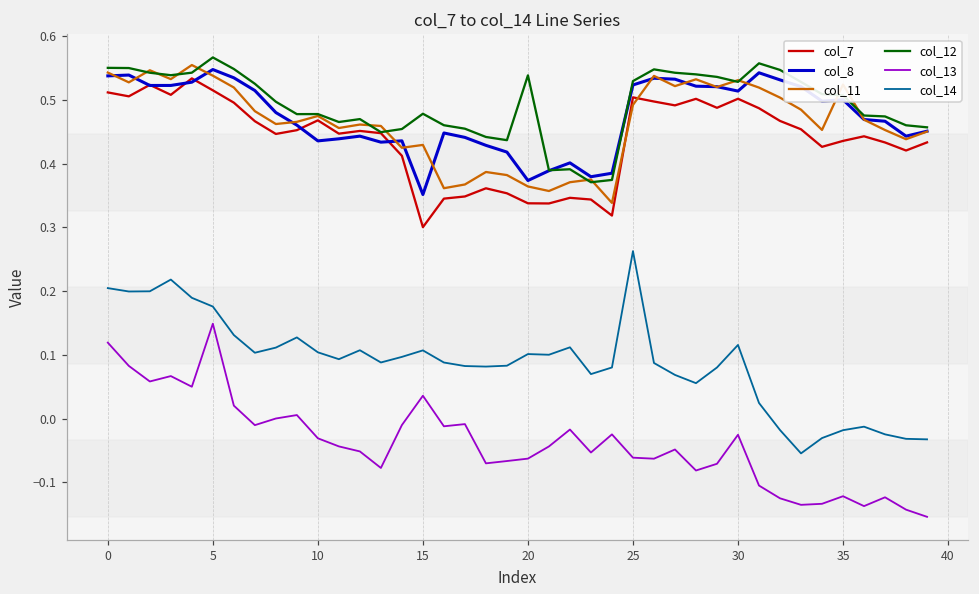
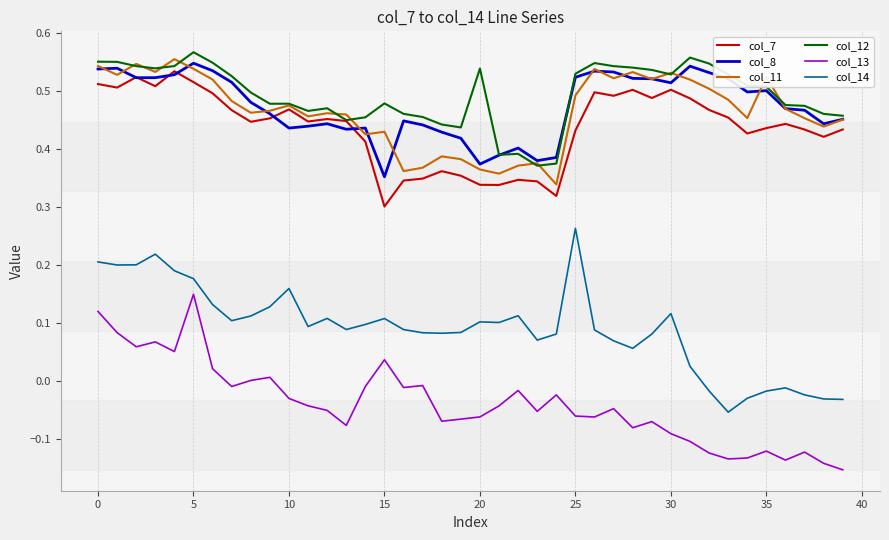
col_14, 10: 0.10 -> 0.16
col_7, 25: 0.50 -> 0.43
col_13, 30: -0.03 -> -0.09
